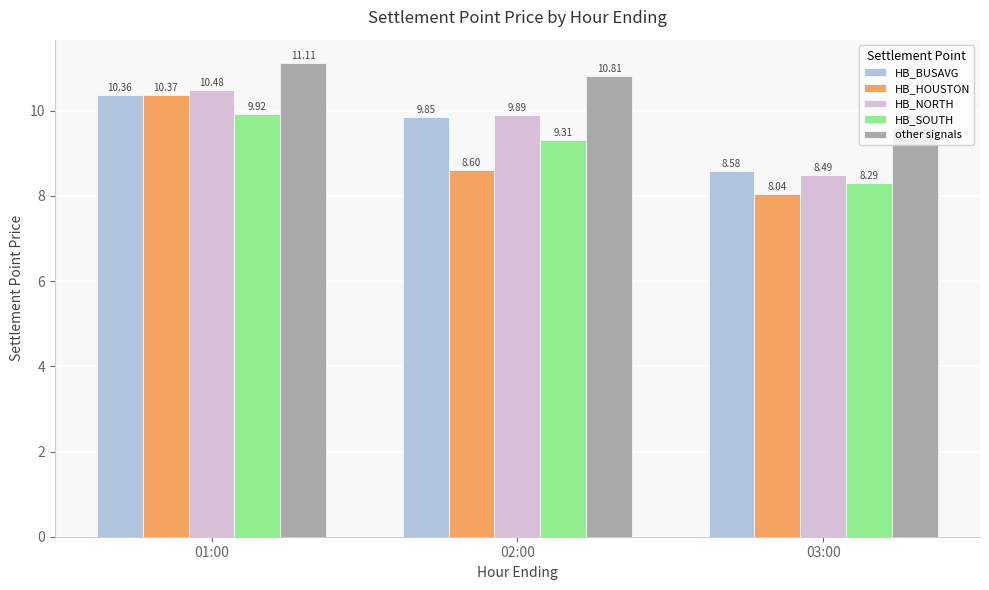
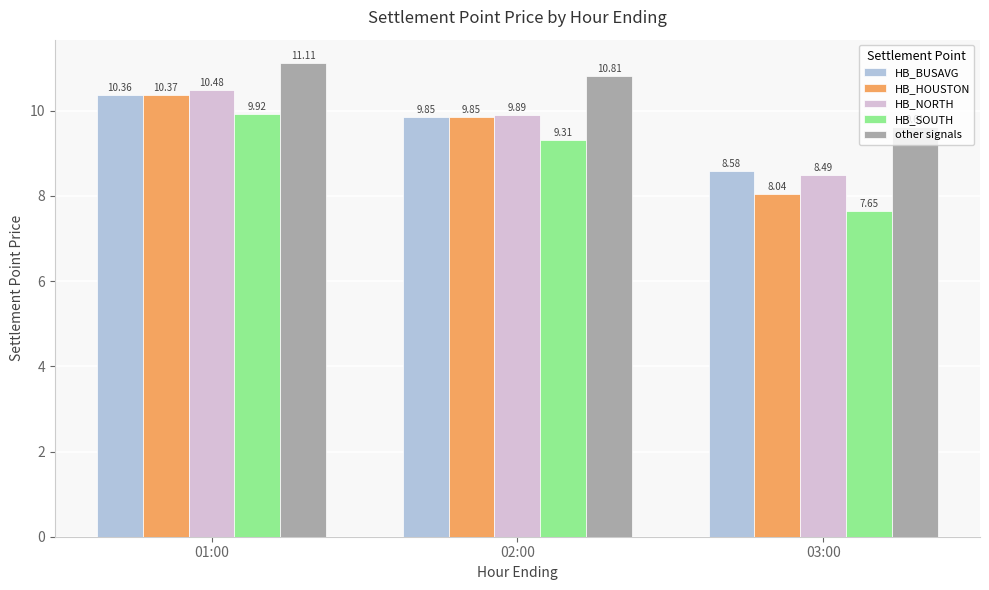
HB_HOUSTON, 02:00: 8.60 -> 9.85
HB_SOUTH, 03:00: 8.29 -> 7.65
